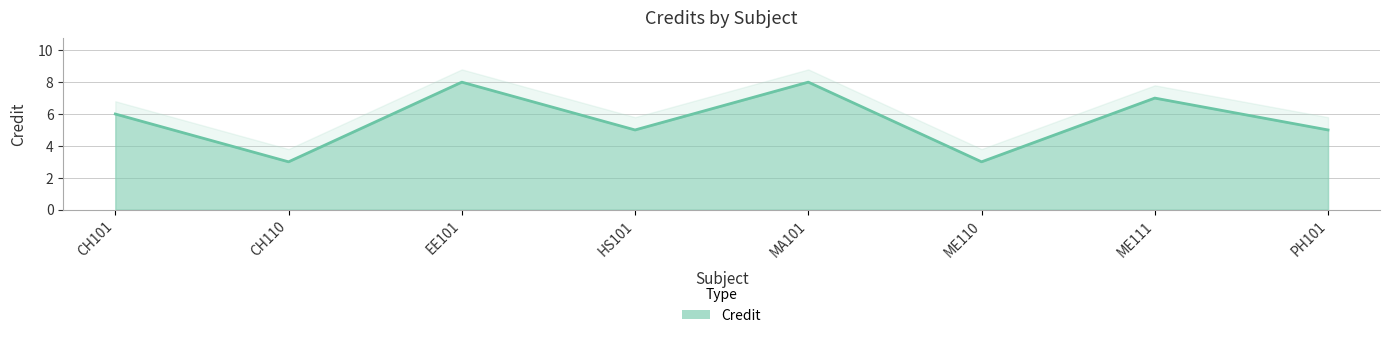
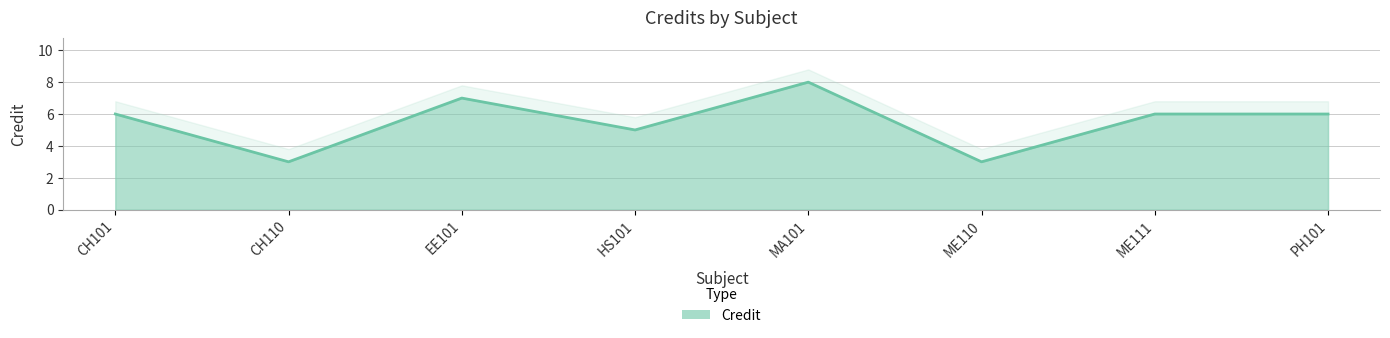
Credit, EE101: 8 -> 7
Credit, ME111: 7 -> 6
Credit, PH101: 5 -> 6
